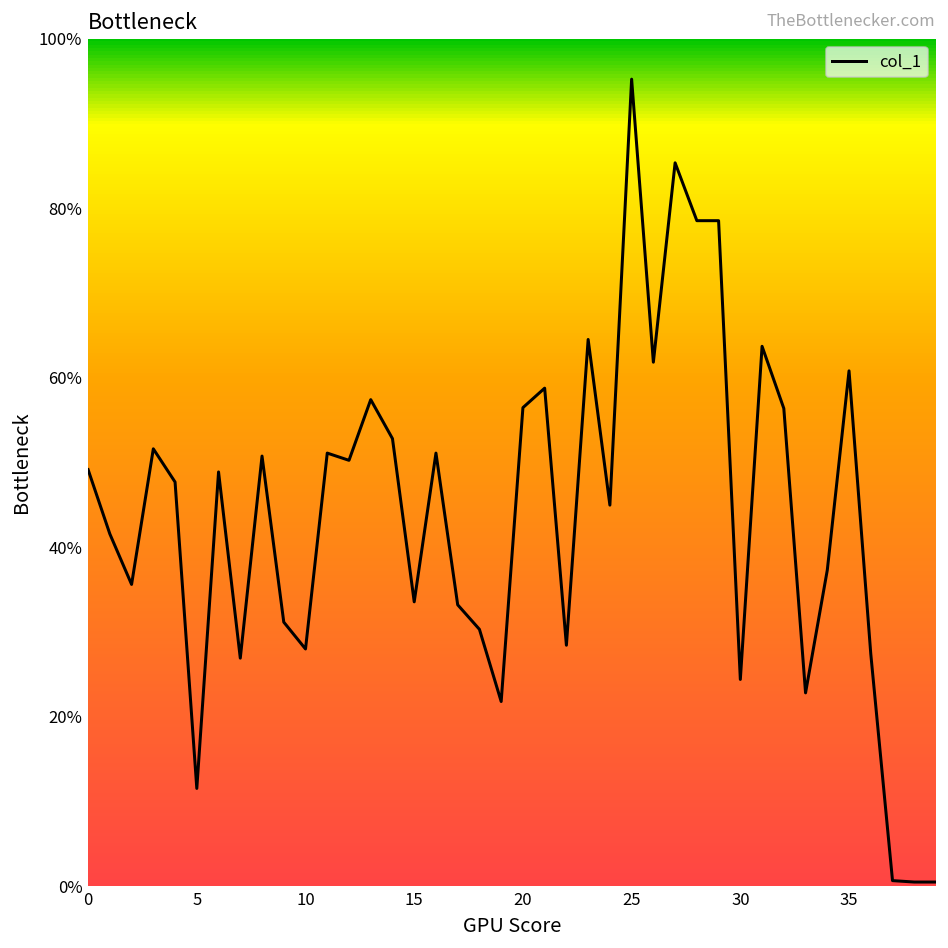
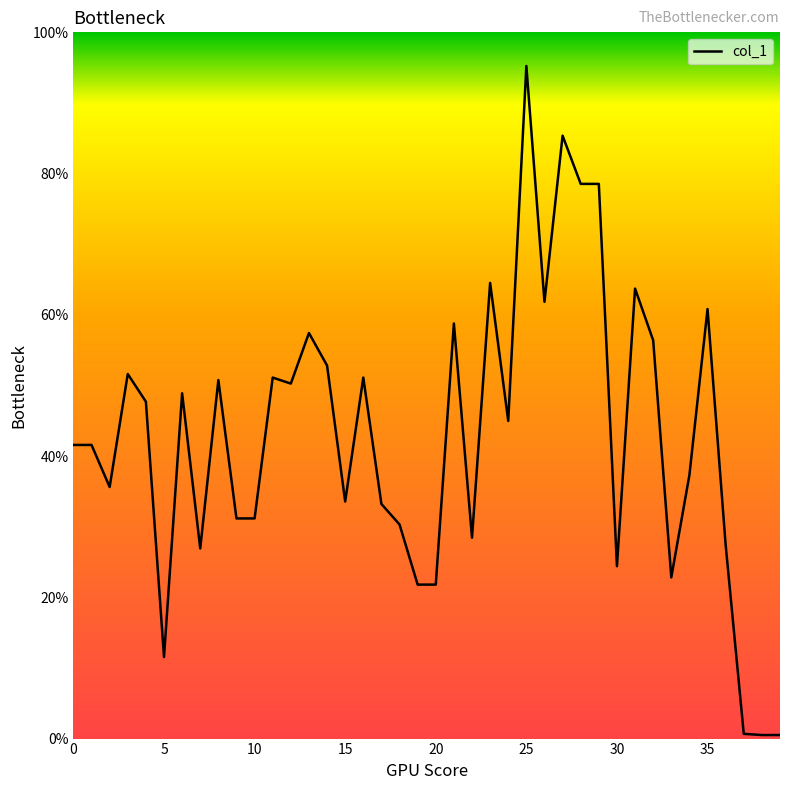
0: 49% -> 42%
10: 28% -> 31%
20: 56% -> 22%
